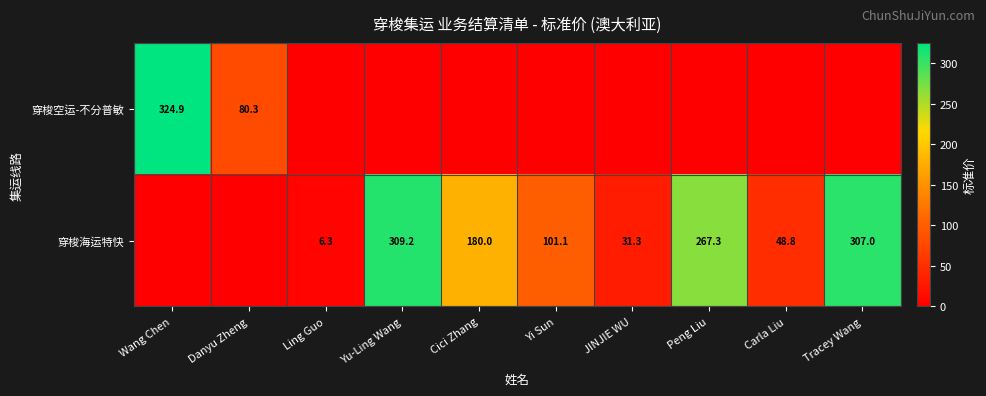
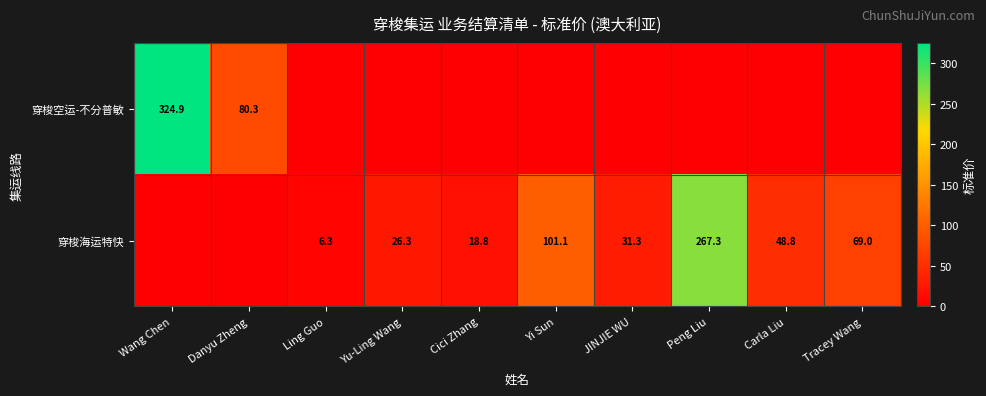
穿梭海运特快, Yu-Ling Wang: 309.2 -> 26.3
穿梭海运特快, Cici Zhang: 180.0 -> 18.8
穿梭海运特快, Tracey Wang: 307.0 -> 69.0
